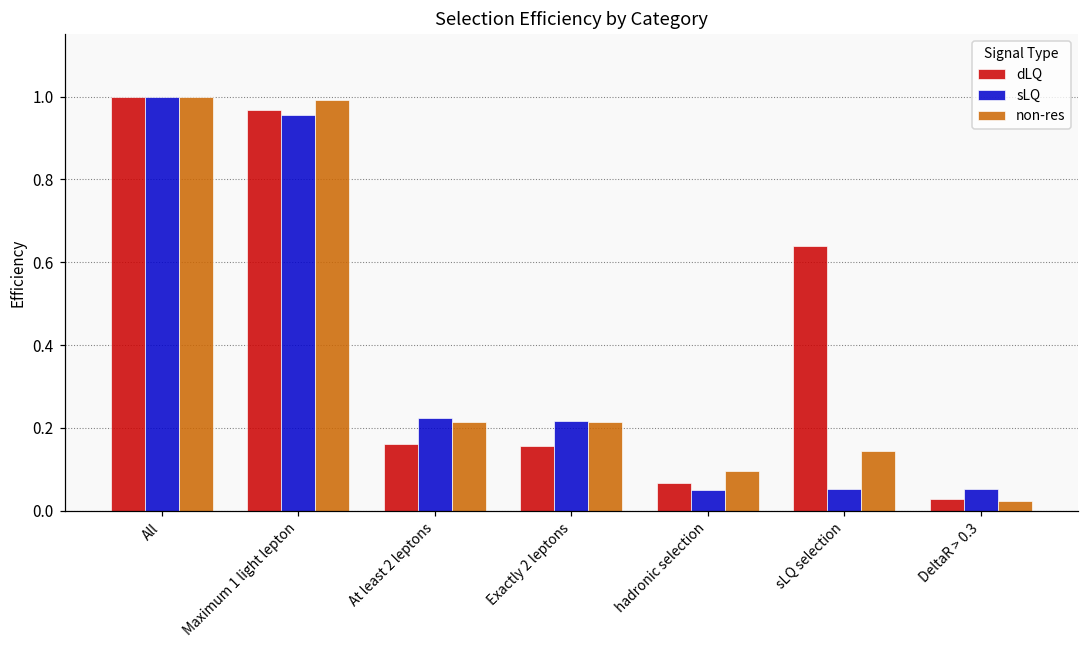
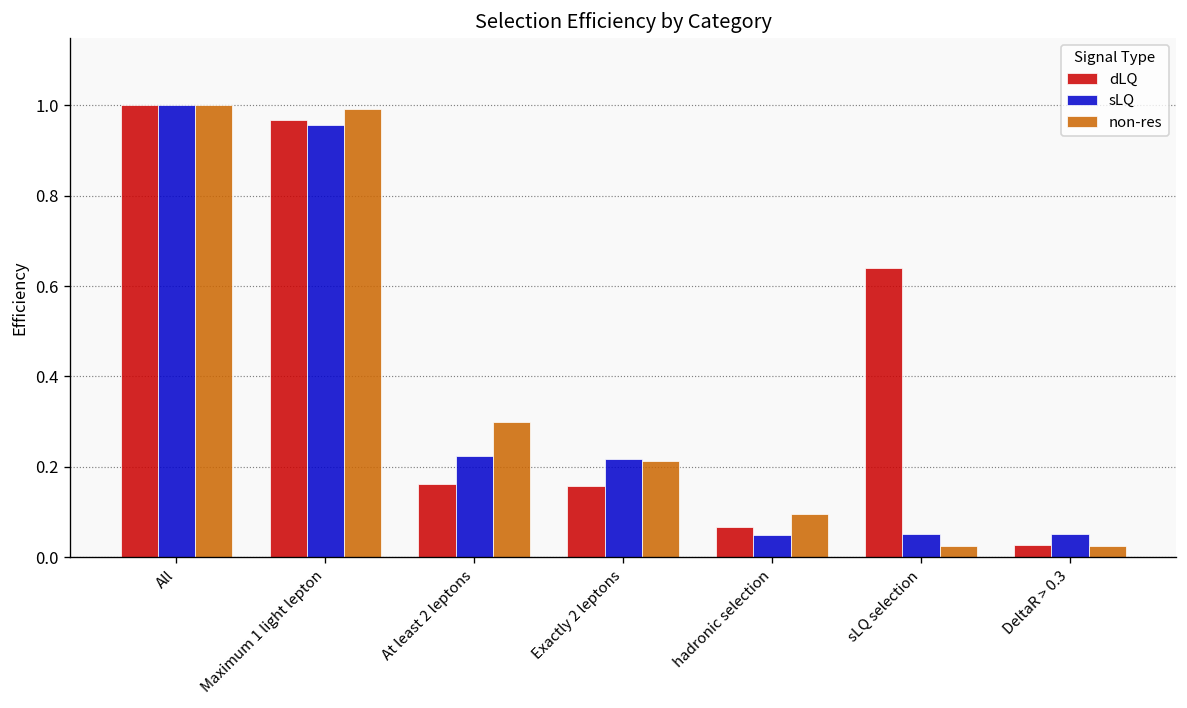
non-res, At least 2 leptons: 0.21 -> 0.30
non-res, sLQ selection: 0.14 -> 0.02
